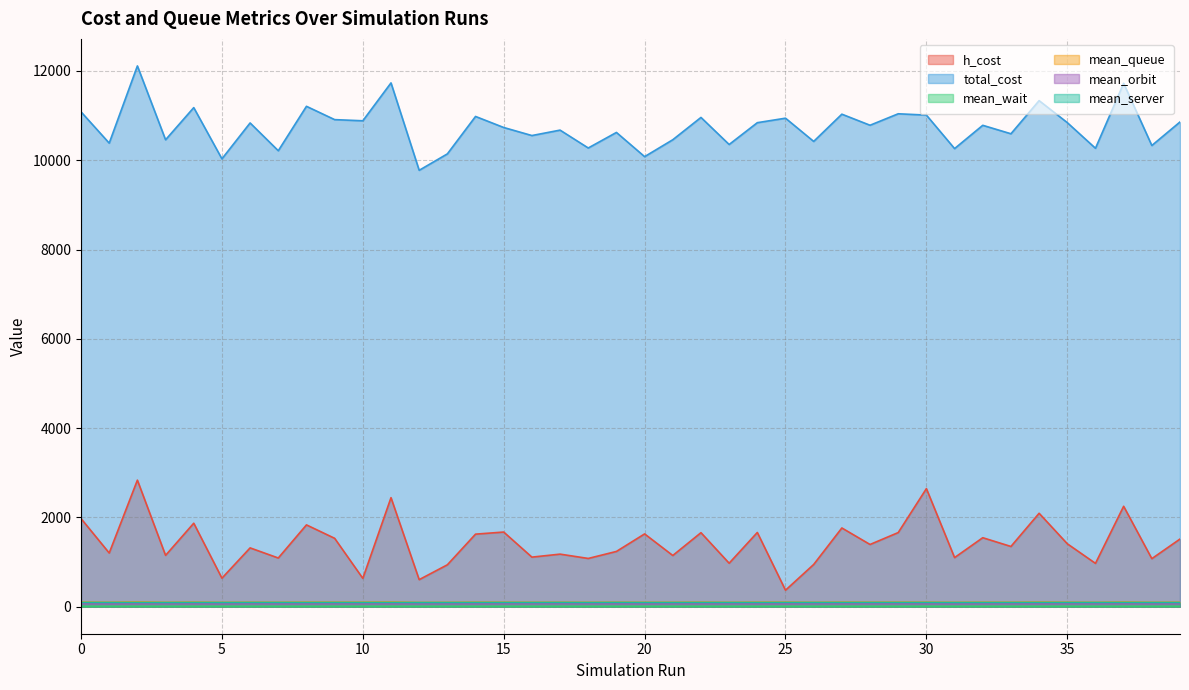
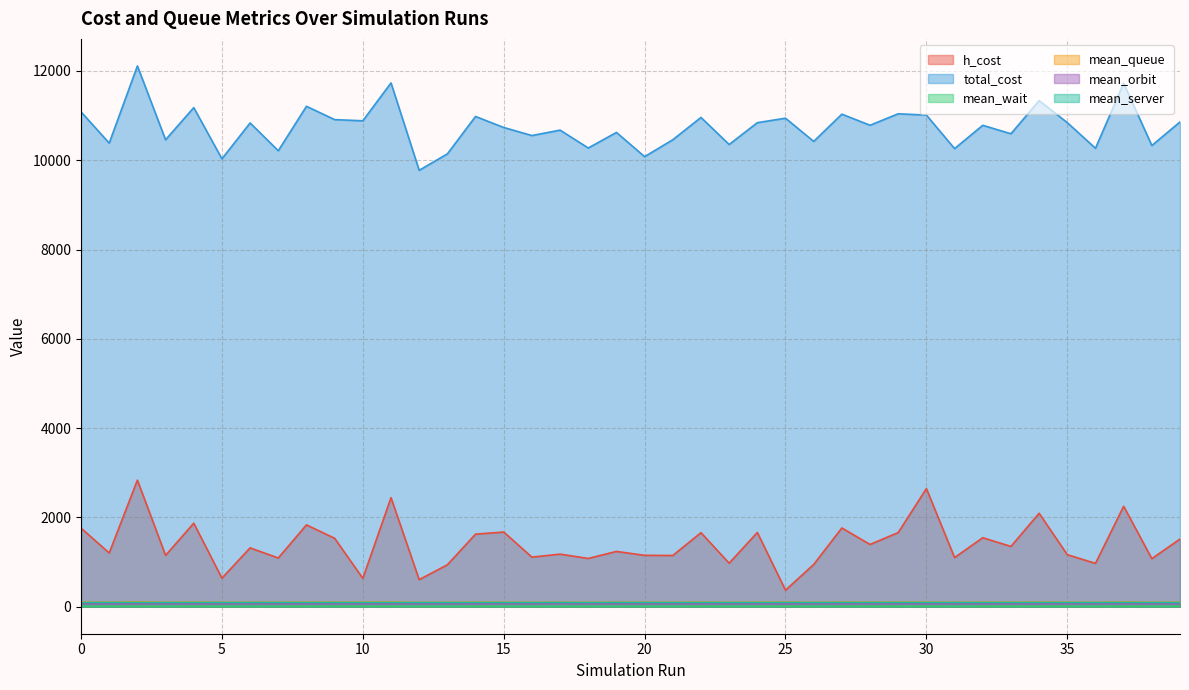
h_cost, 0: 2000 -> 1800
h_cost, 20: 1600 -> 1200
h_cost, 35: 1400 -> 1200
